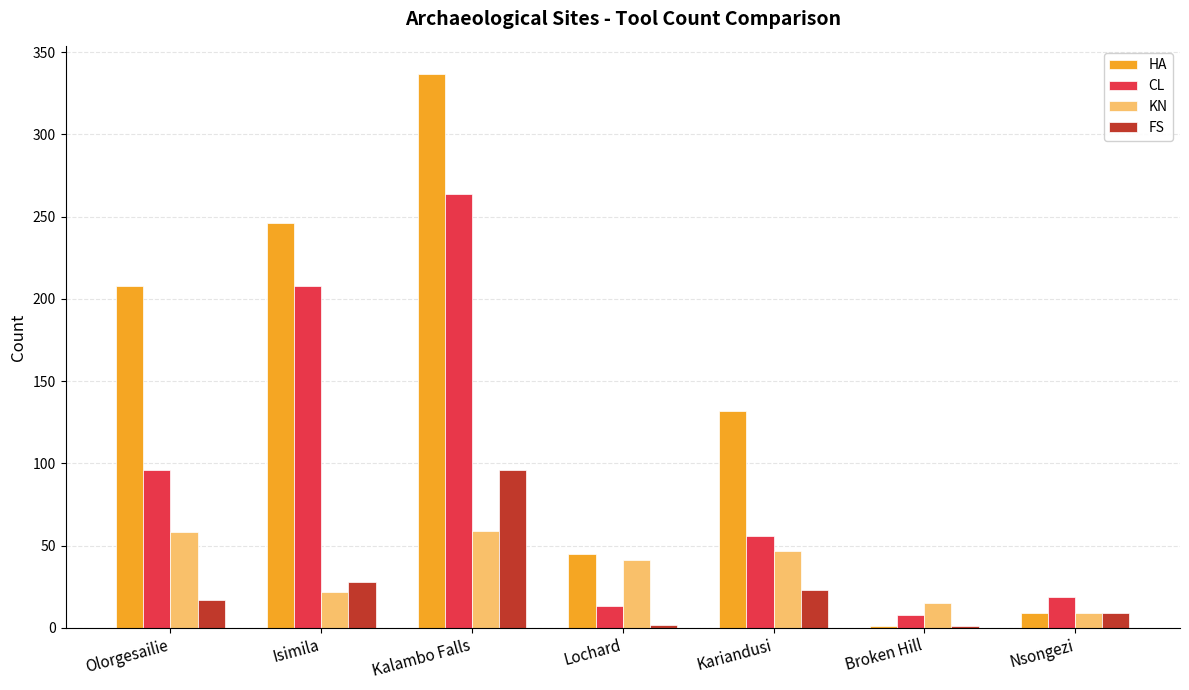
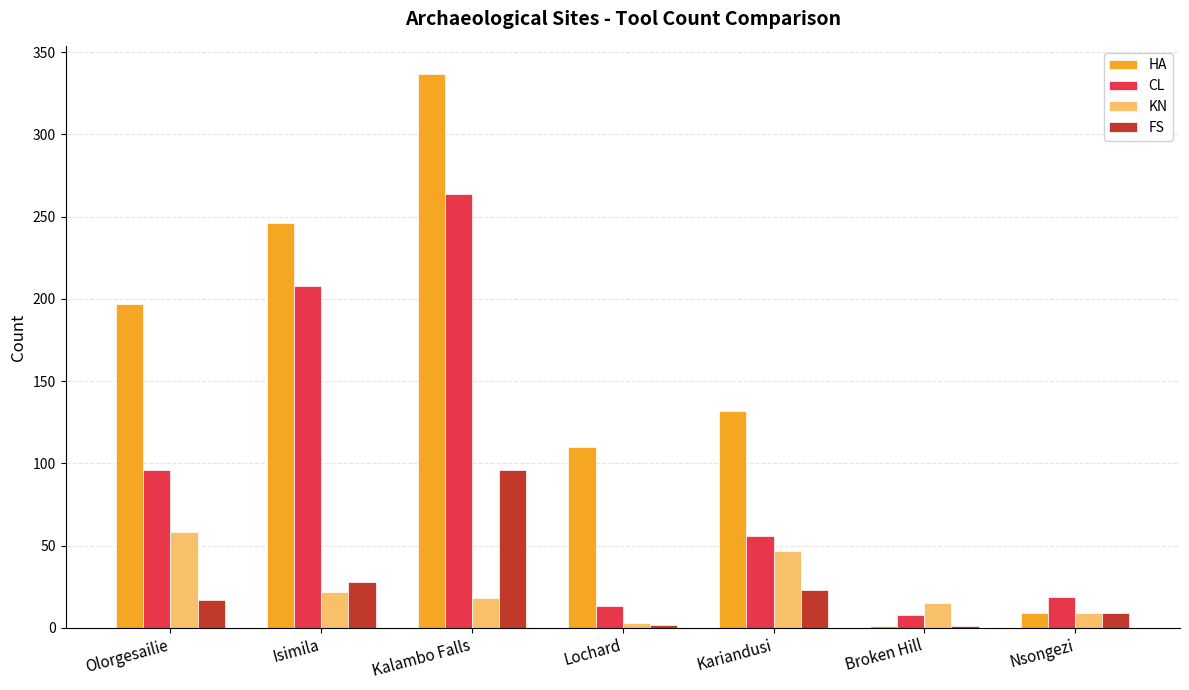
HA, Olorgesailie: 208 -> 197
KN, Kalambo Falls: 59 -> 18
HA, Lochard: 45 -> 110
KN, Lochard: 41 -> 3
